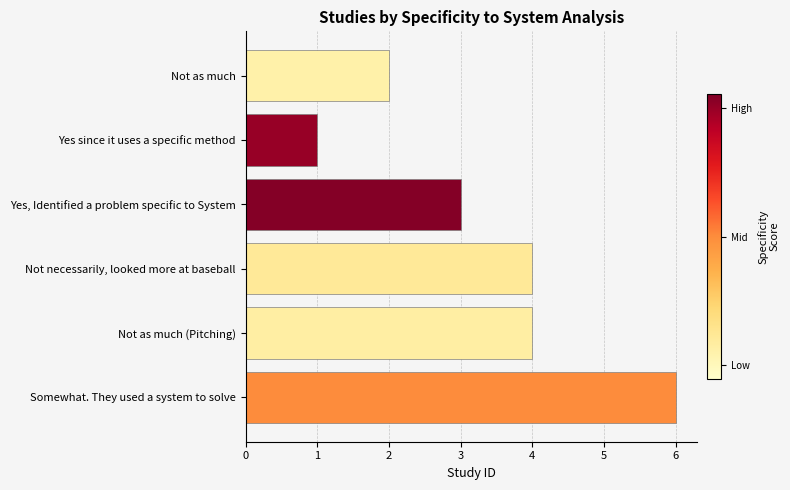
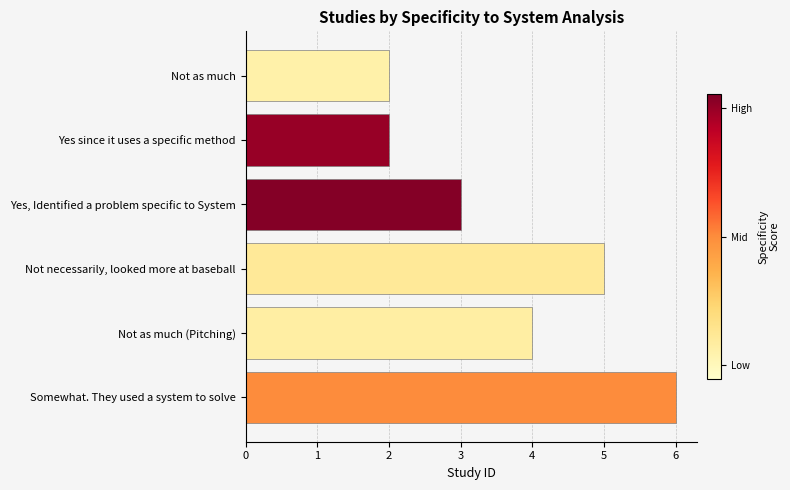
Yes since it uses a specific method: 1 -> 2
Not necessarily, looked more at baseball: 4 -> 5
